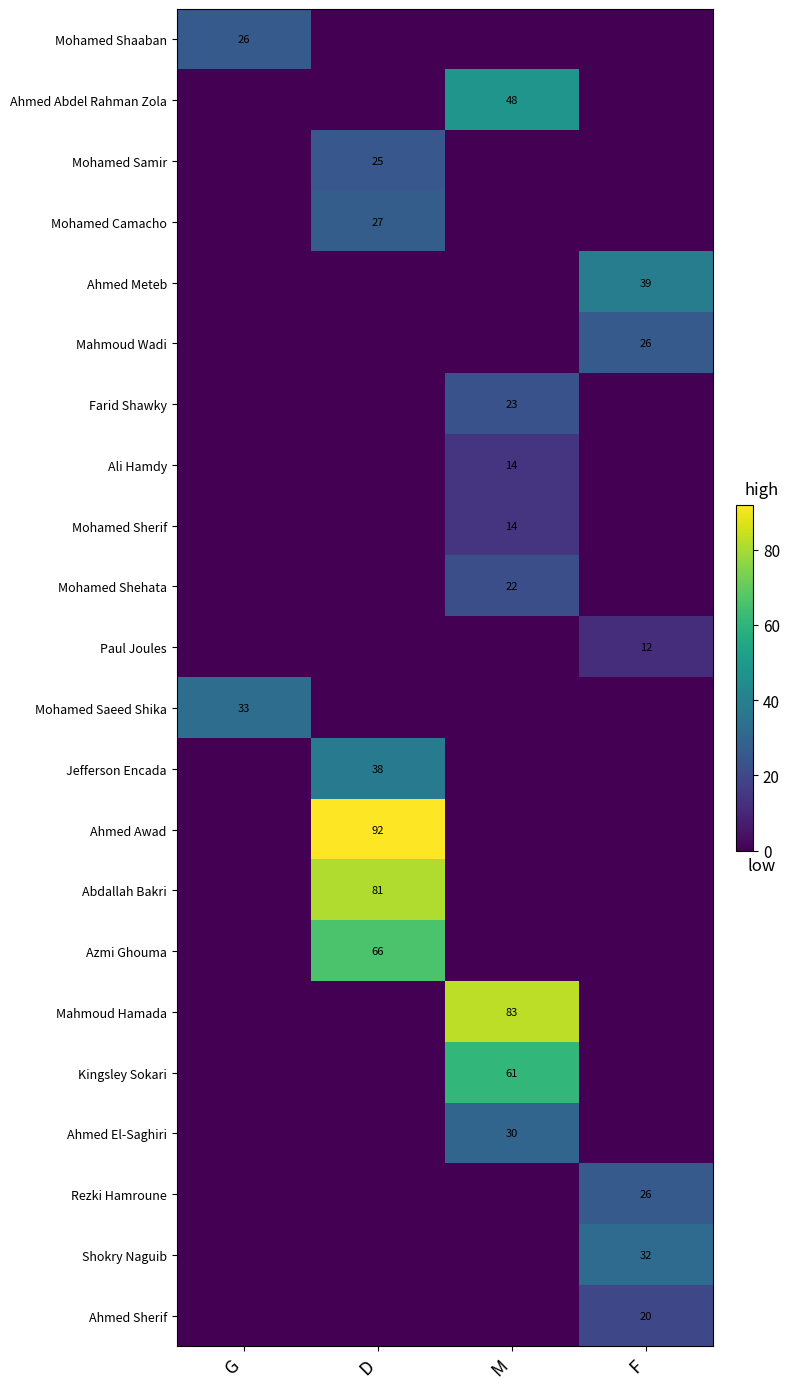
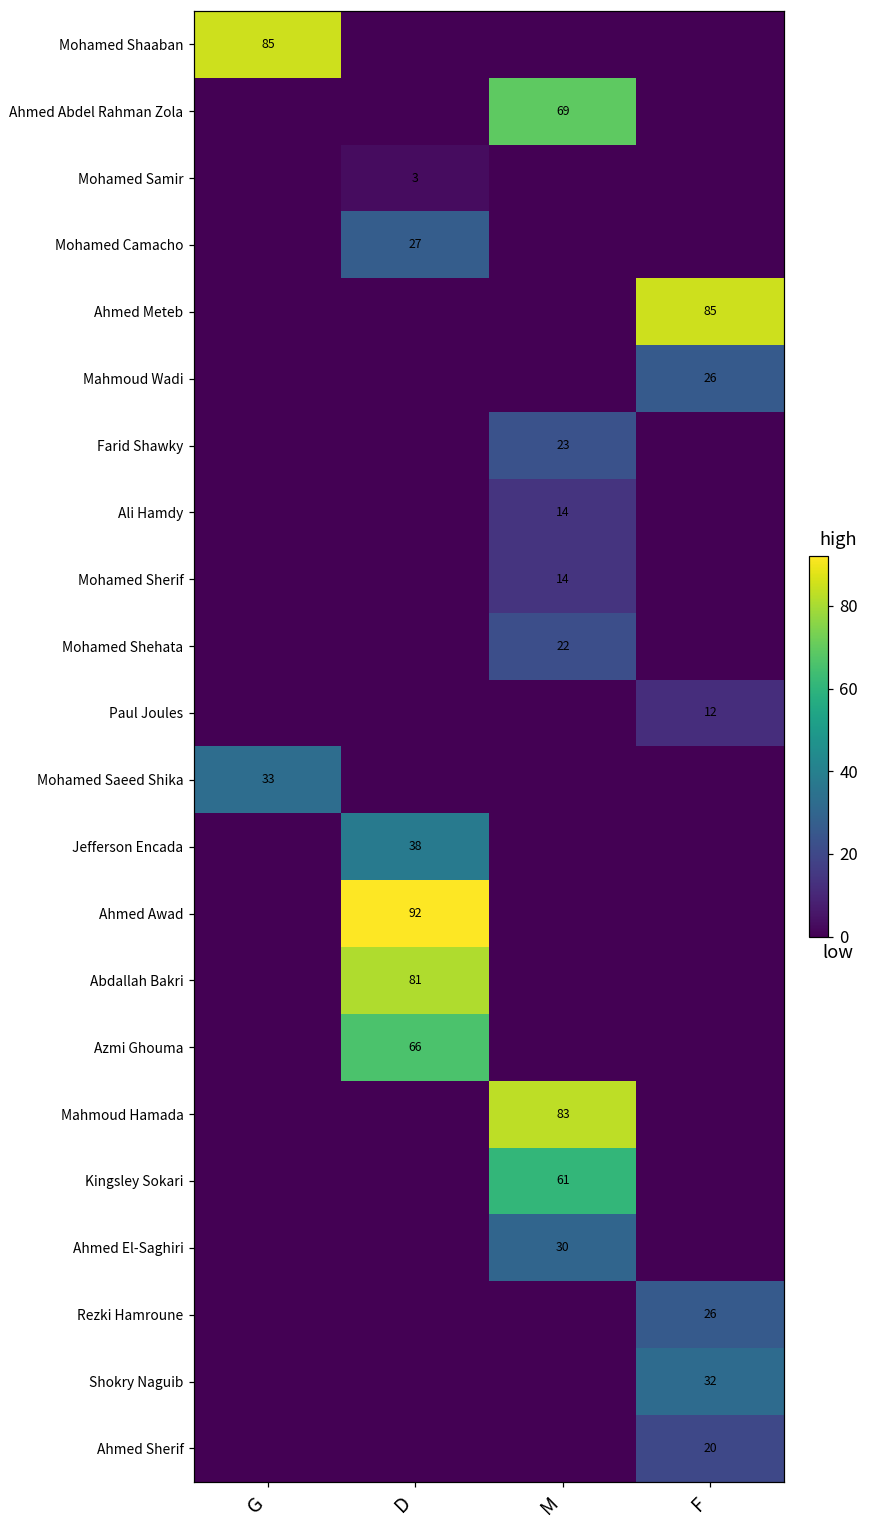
Mohamed Shaaban, G: 26 -> 85
Ahmed Abdel Rahman Zola, M: 48 -> 69
Mohamed Samir, D: 25 -> 3
Ahmed Meteb, F: 39 -> 85
